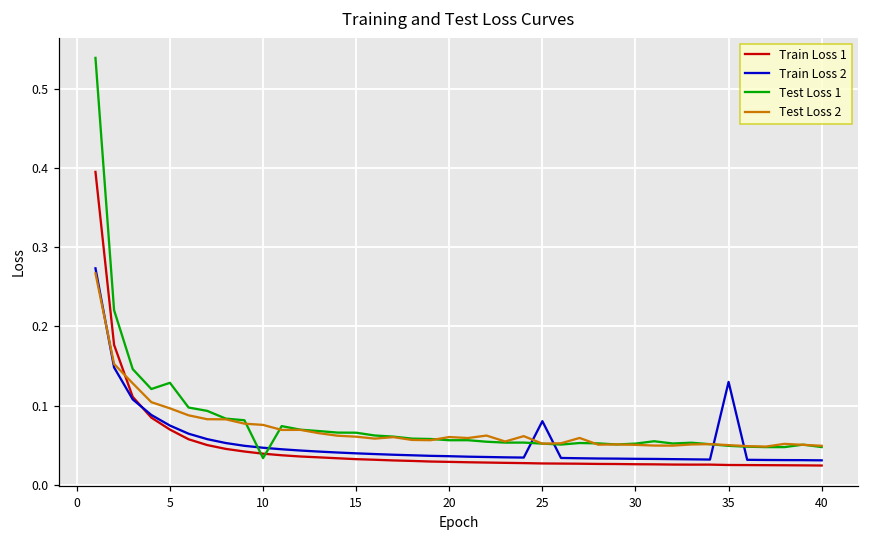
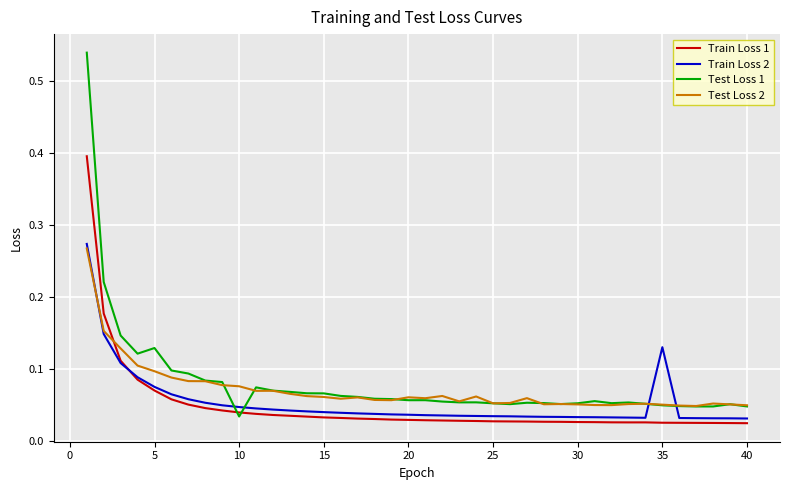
Train Loss 2, 25: 0.08 -> 0.03
